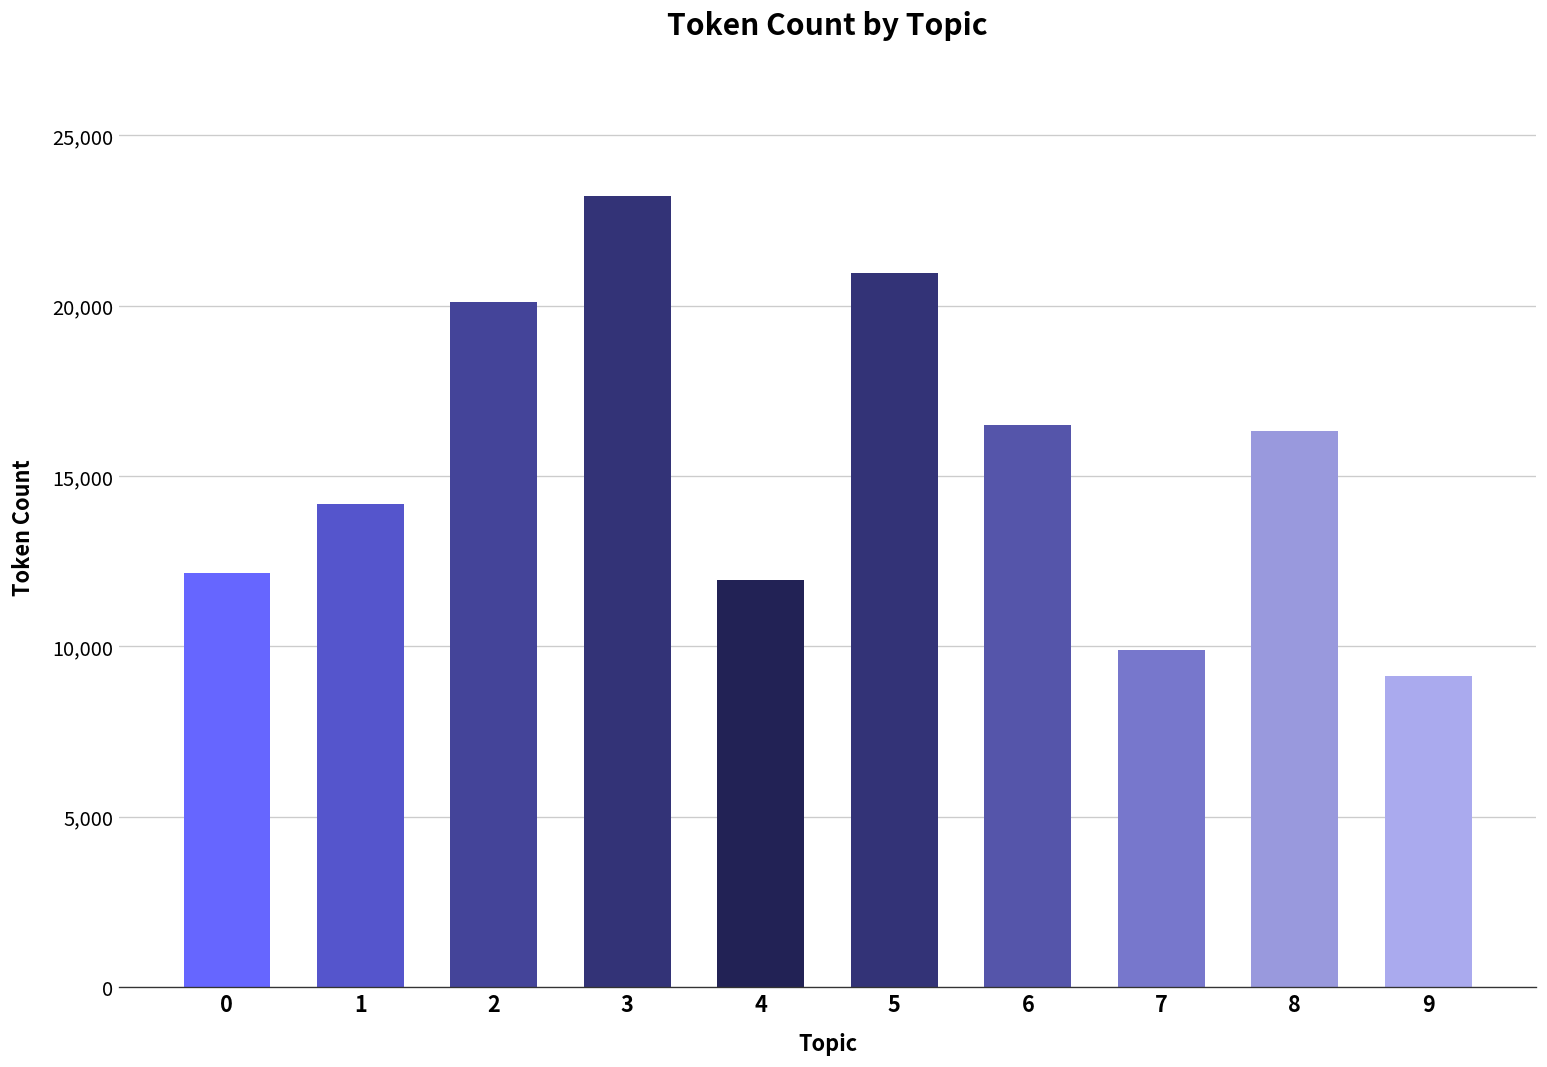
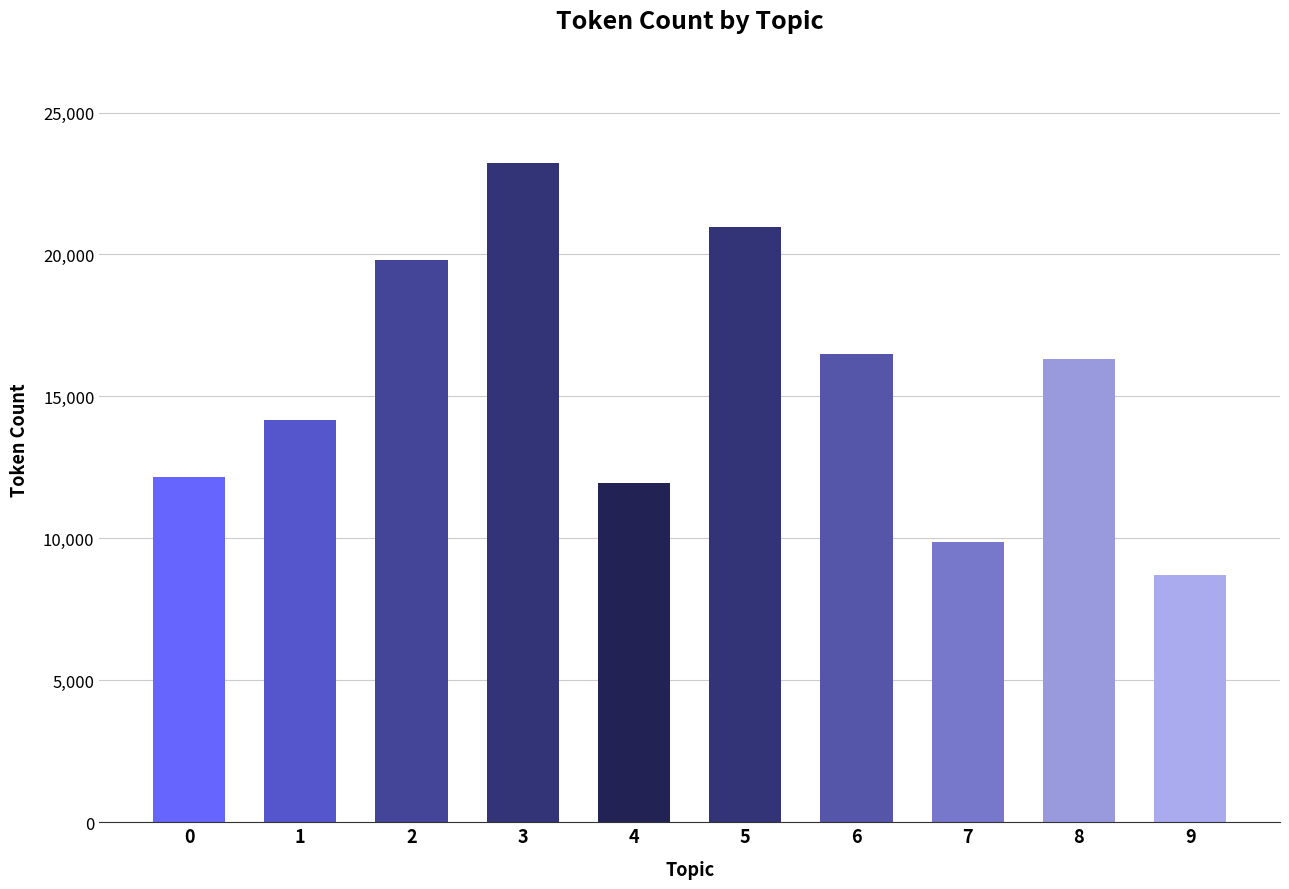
2: 20,100 -> 19,800
9: 9,100 -> 8,700
